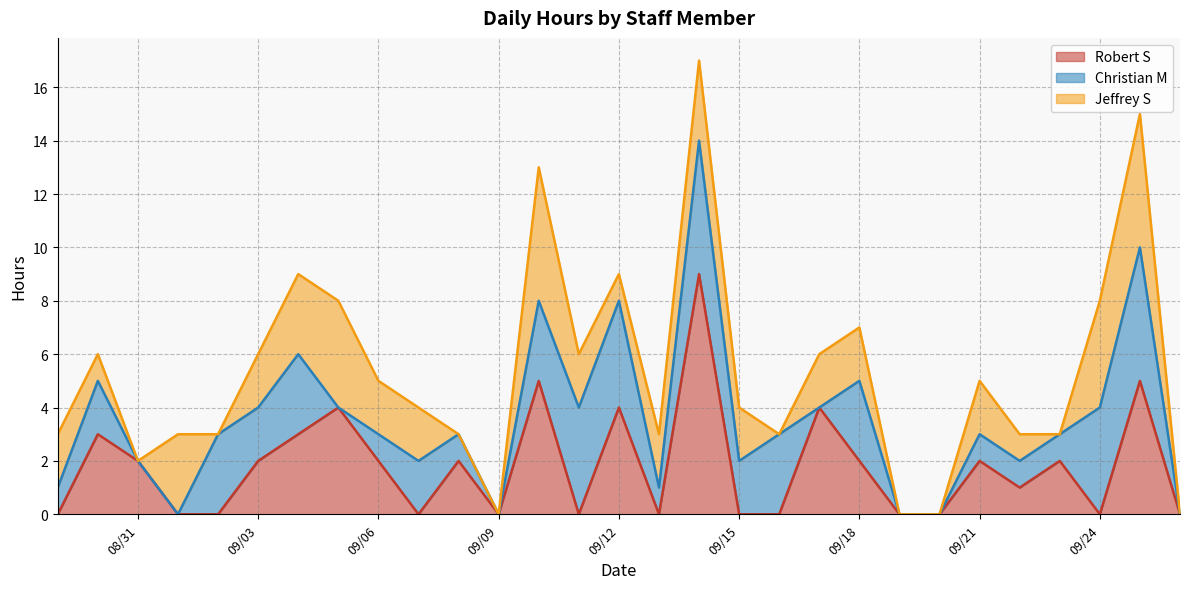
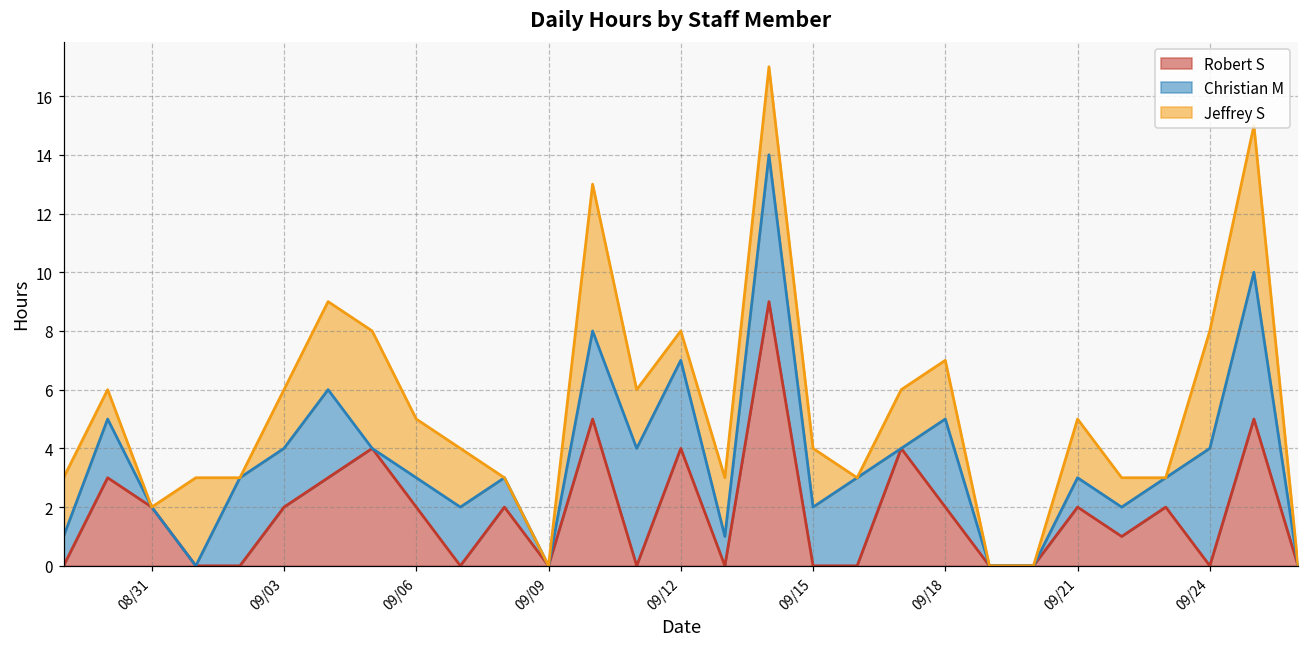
Christian M, 09/12: 4 -> 3
